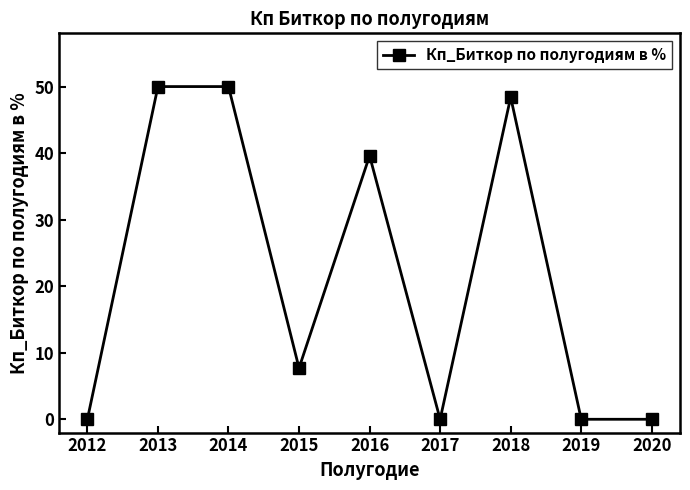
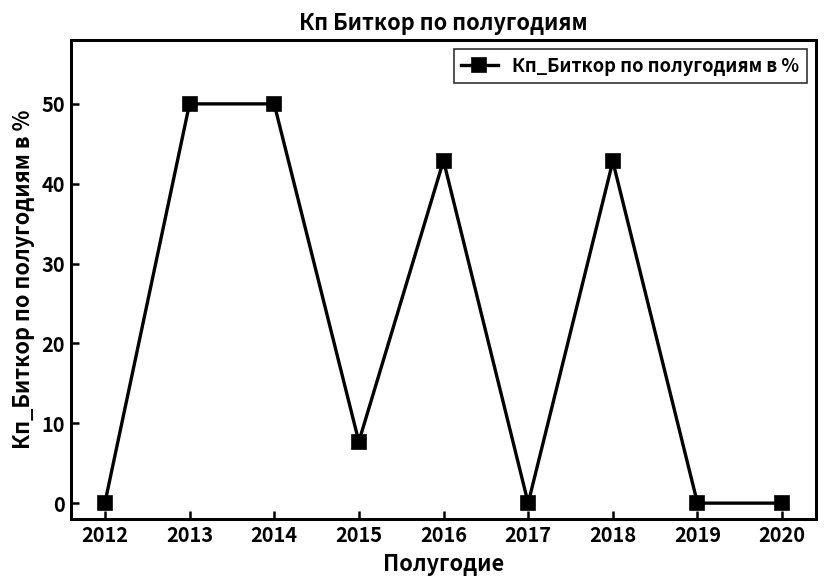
2016: 40 -> 43
2018: 48 -> 43
